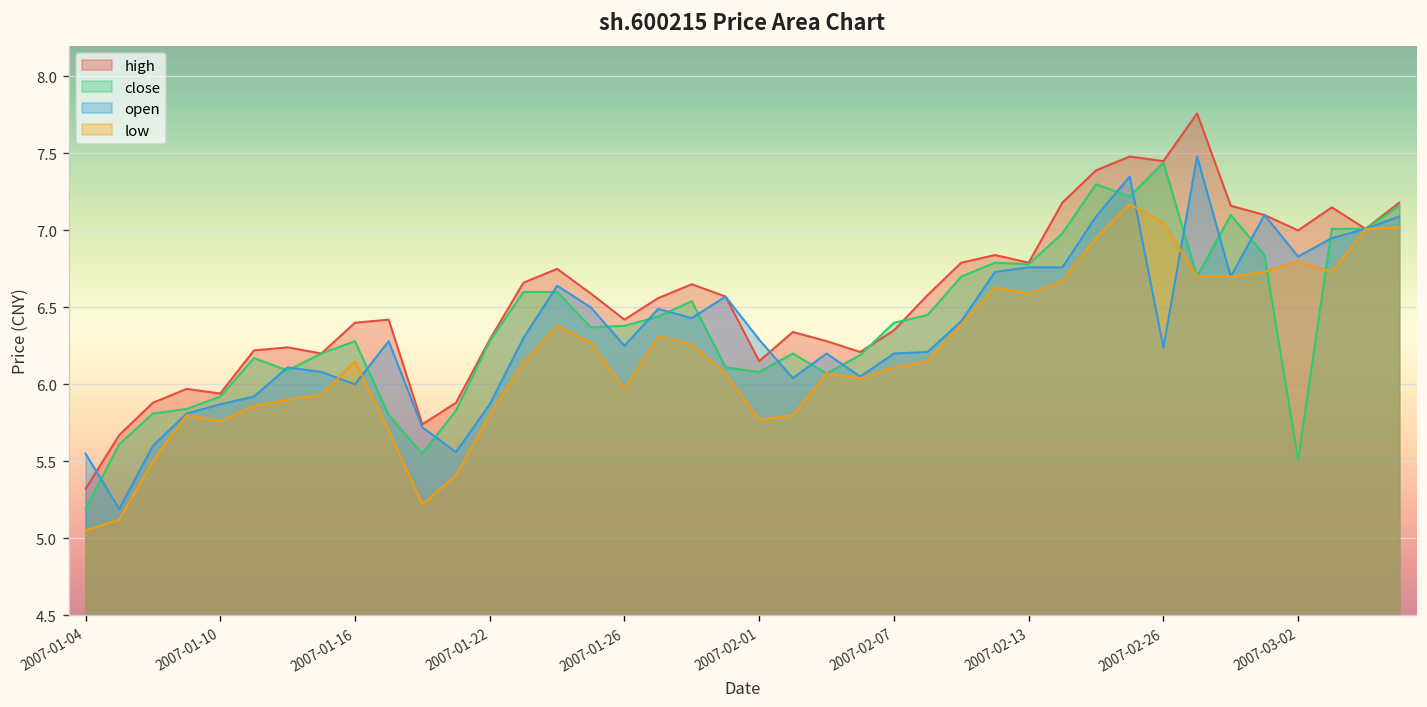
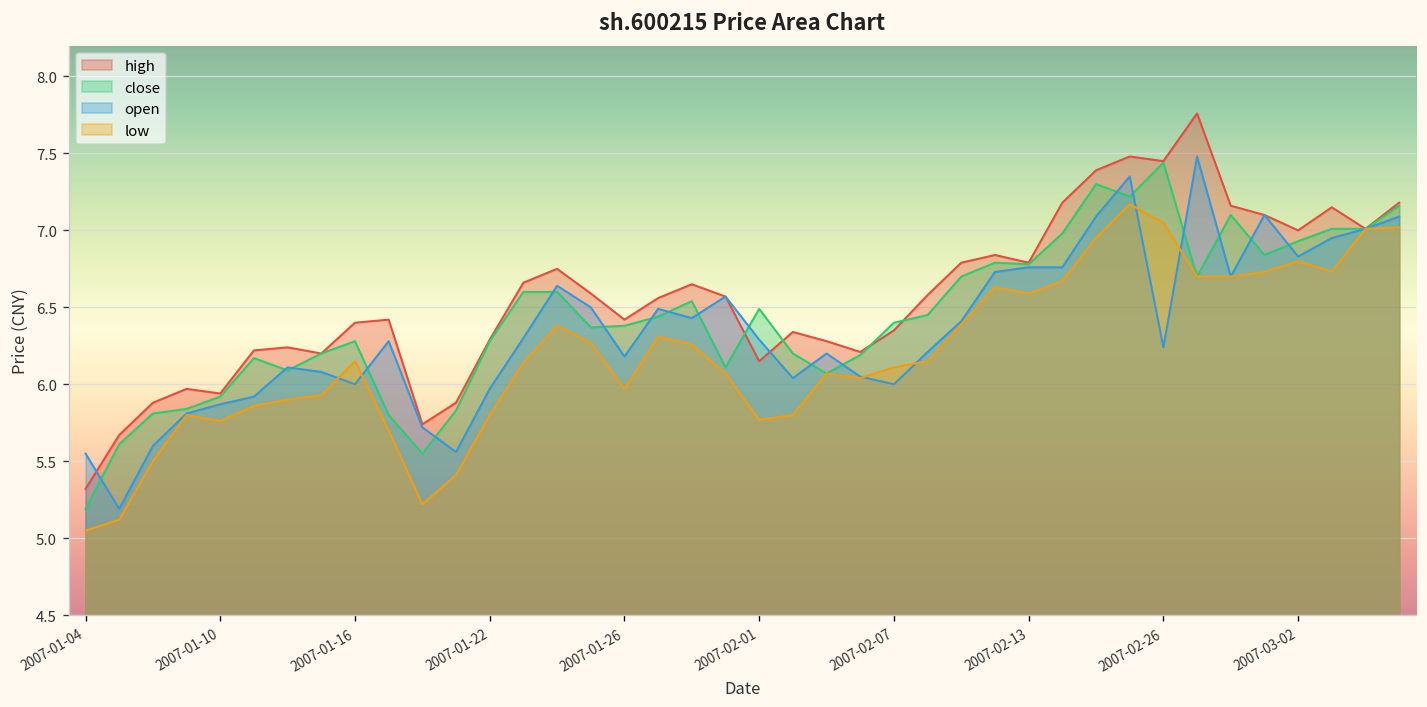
open, 2007-01-22: 5.87 -> 5.97
open, 2007-01-26: 6.25 -> 6.18
close, 2007-02-01: 6.08 -> 6.49
open, 2007-02-07: 6.2 -> 6.0
close, 2007-03-02: 5.51 -> 6.93
